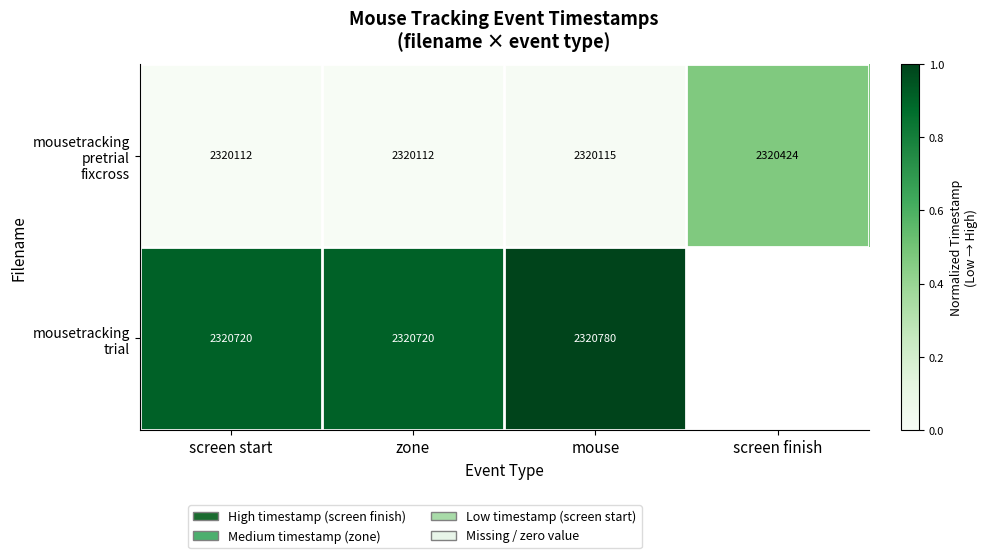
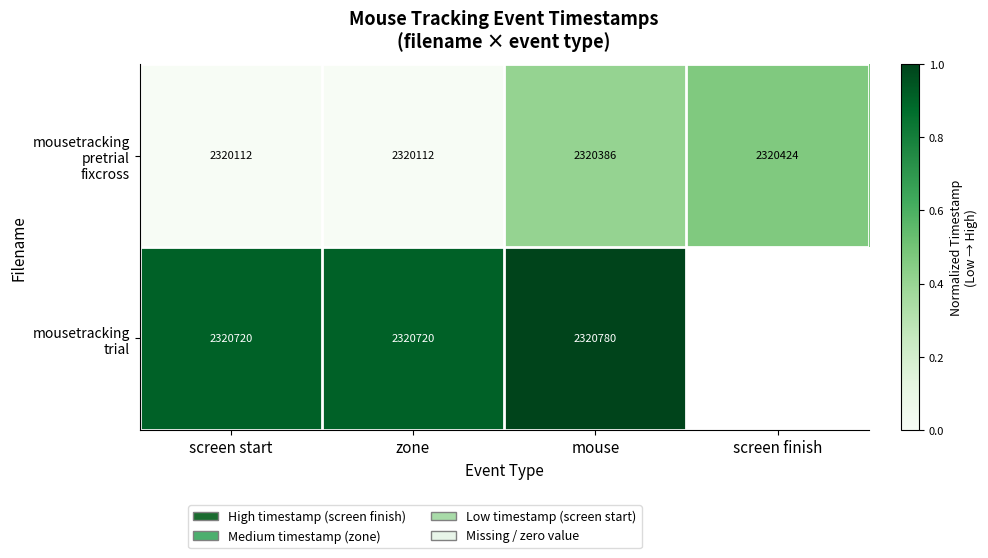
mousetracking pretrial fixcross, mouse: 2320115 -> 2320386
